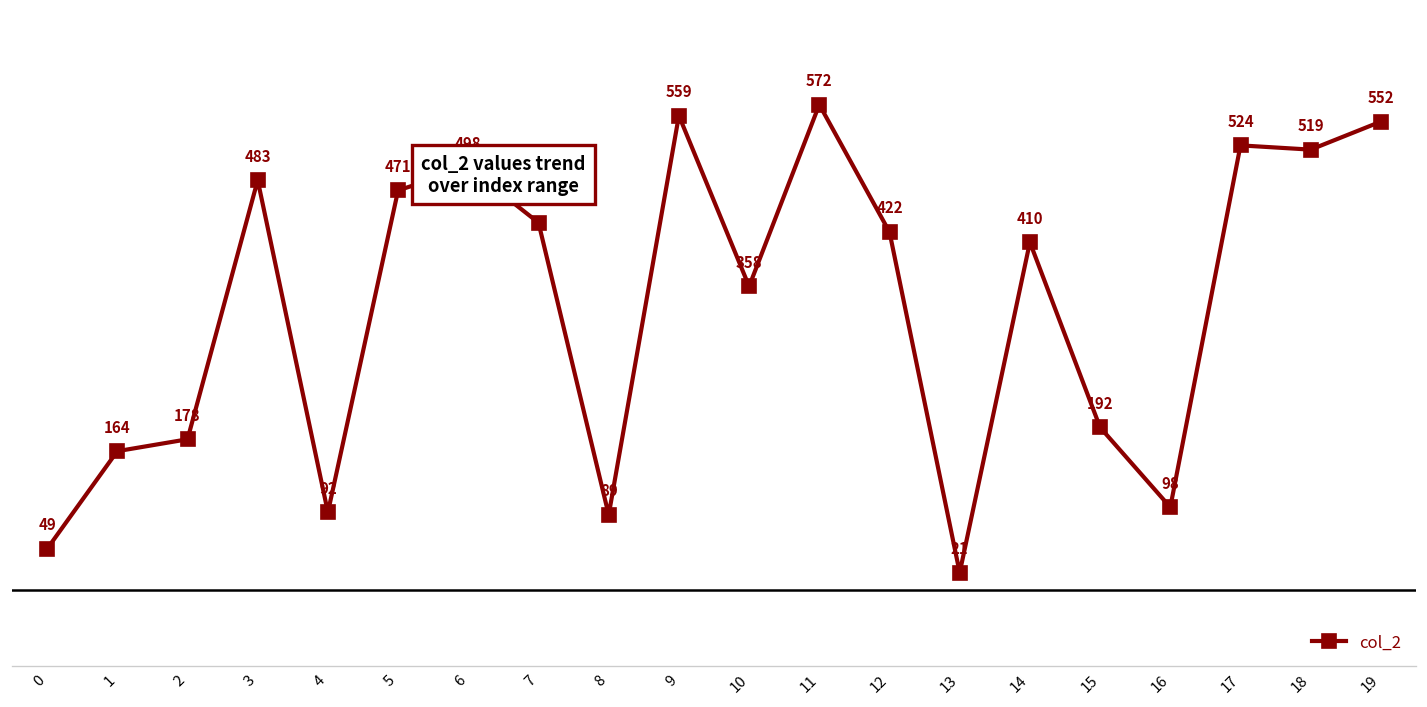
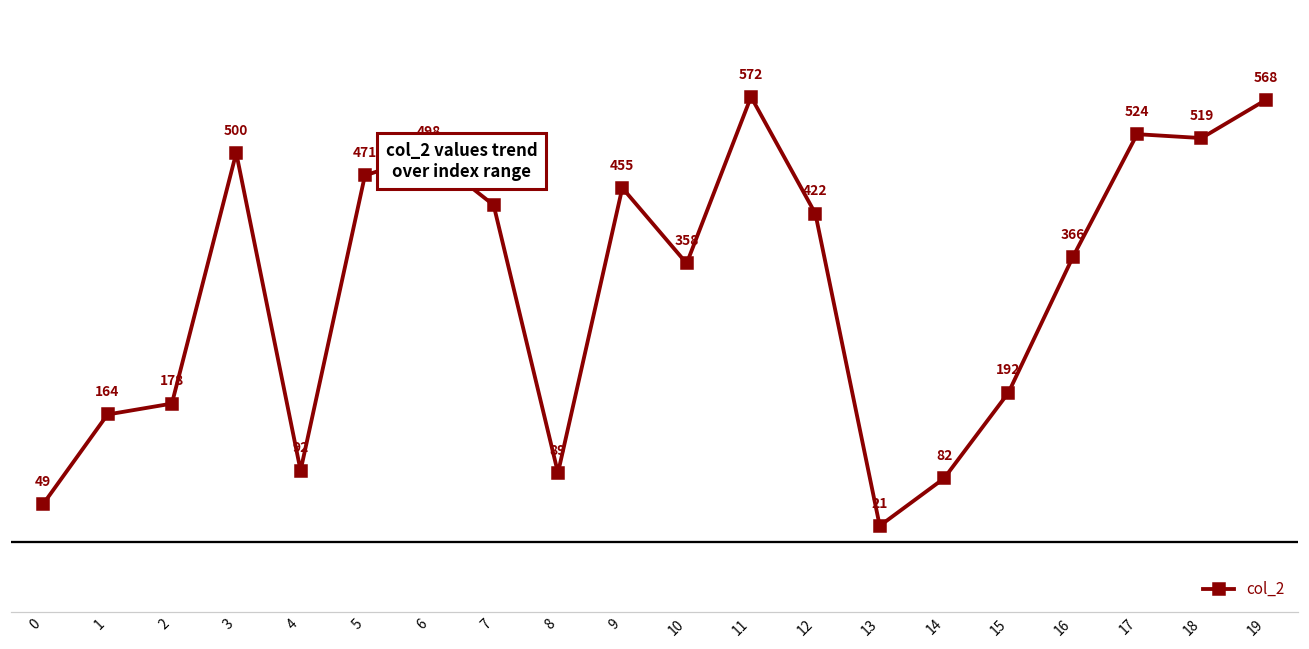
3: 483 -> 500
9: 559 -> 455
14: 410 -> 82
16: 98 -> 366
19: 552 -> 568
